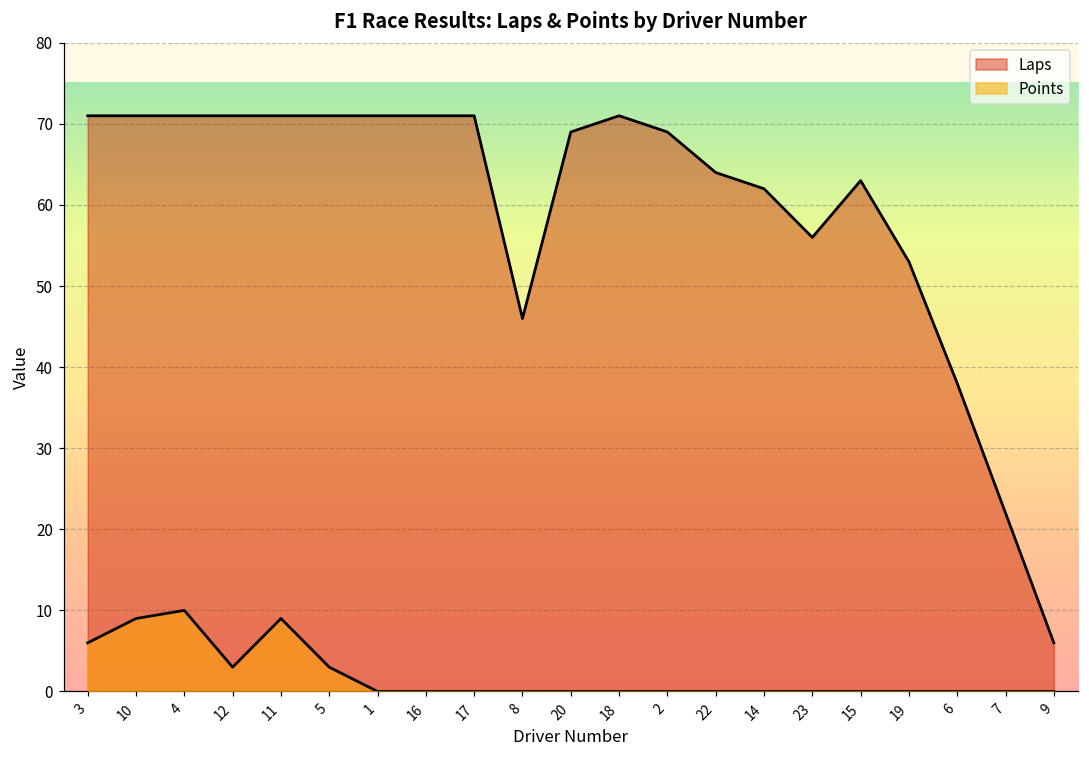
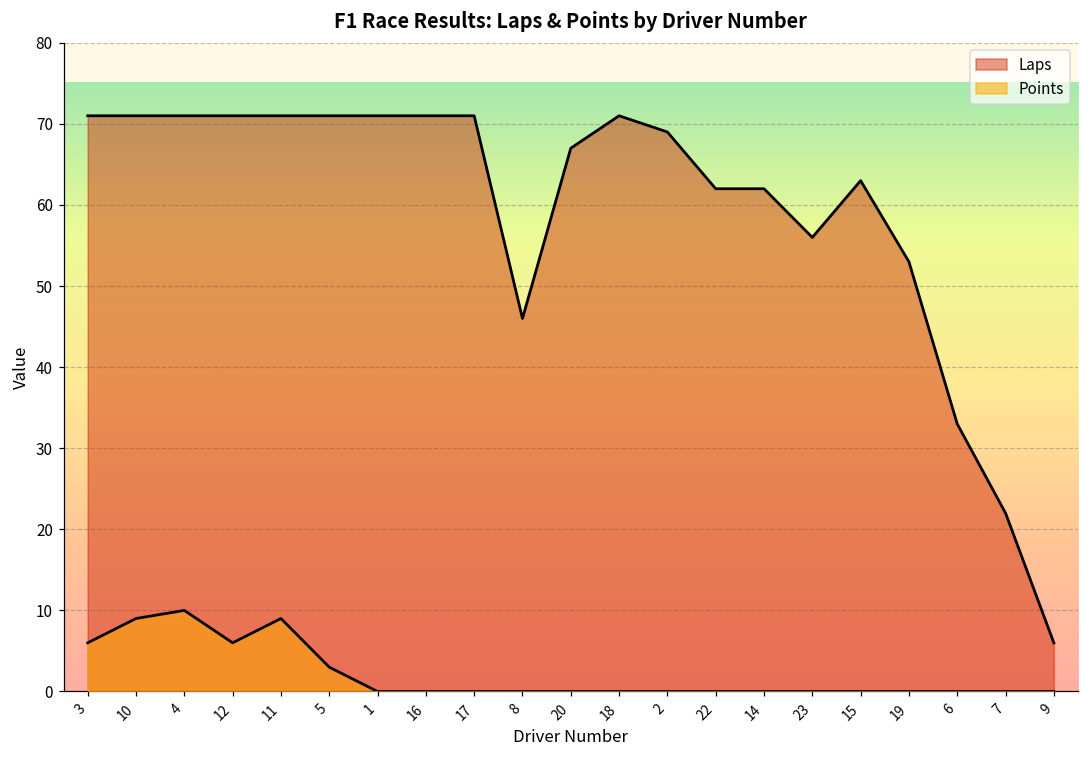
Points, 12: 3 -> 6
Laps, 20: 69 -> 67
Laps, 22: 64 -> 62
Laps, 6: 38 -> 33
